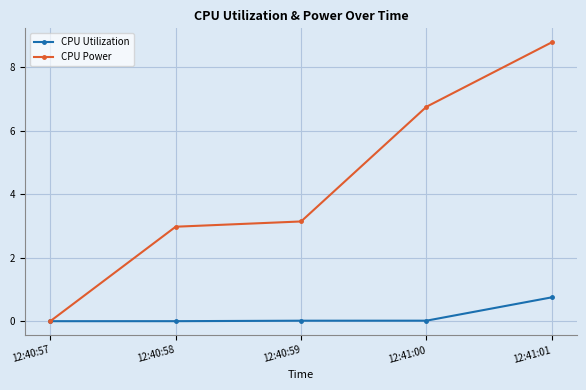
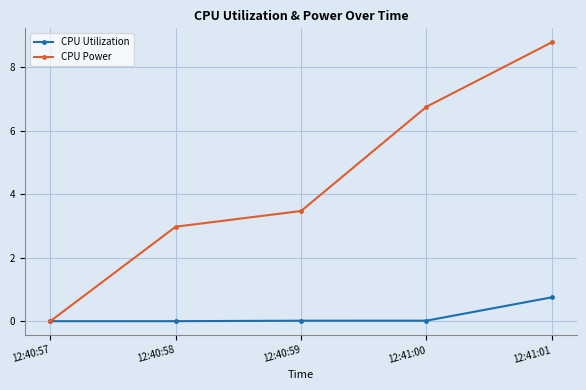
CPU Power, 12:40:59: 3.1 -> 3.5
